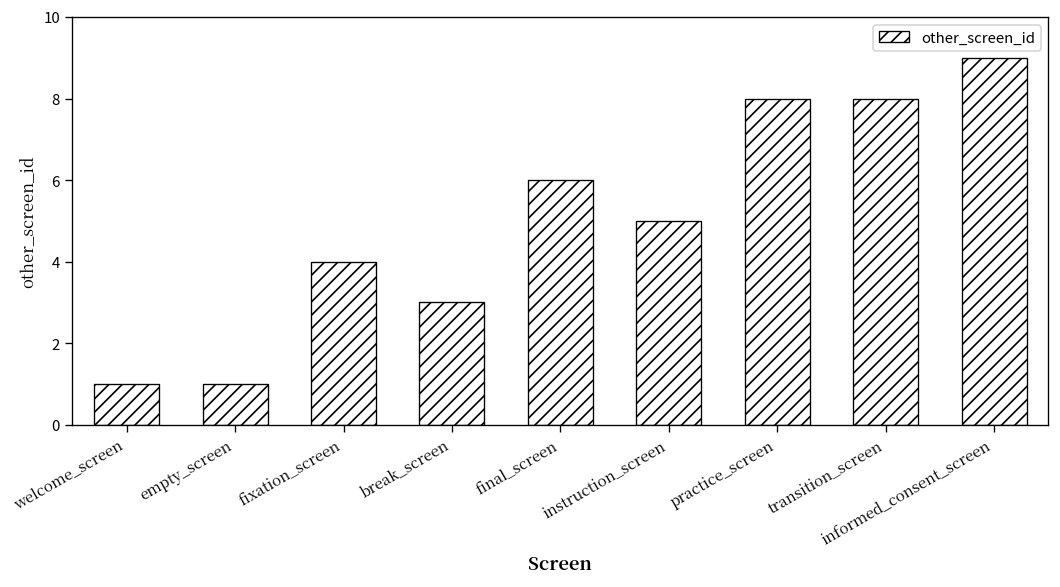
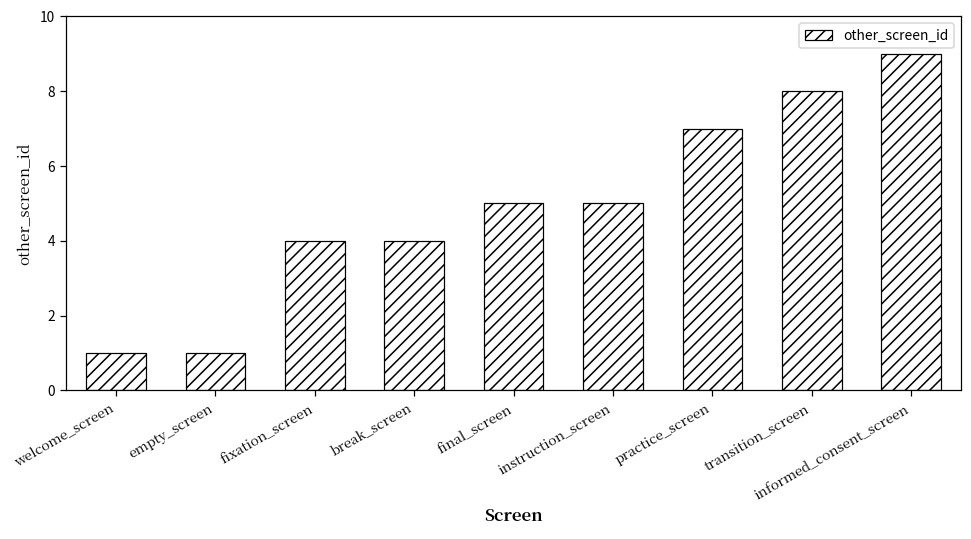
break_screen: 3 -> 4
final_screen: 6 -> 5
practice_screen: 8 -> 7
